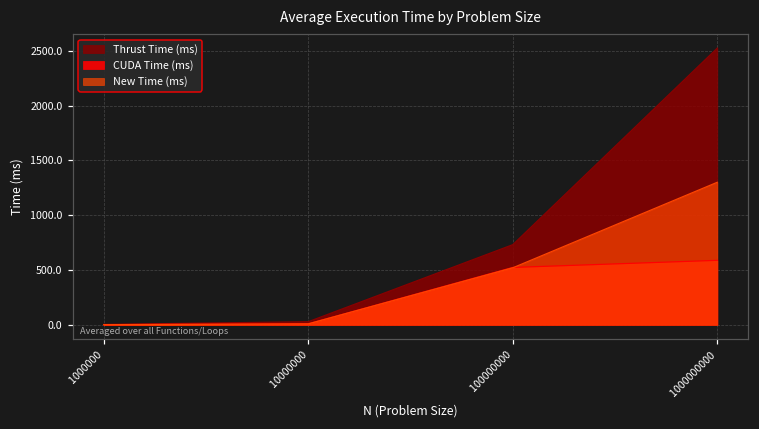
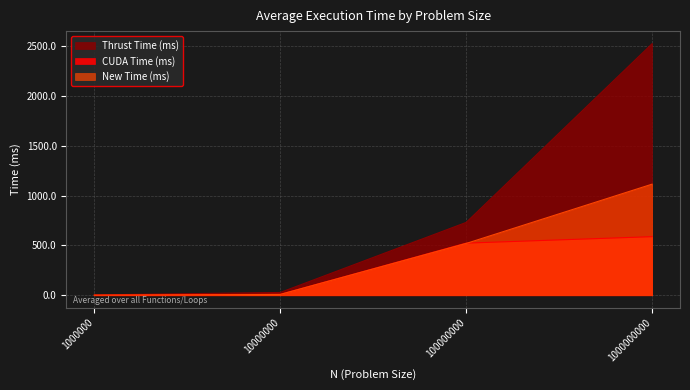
New Time (ms), 1000000000: 1300 -> 1100
